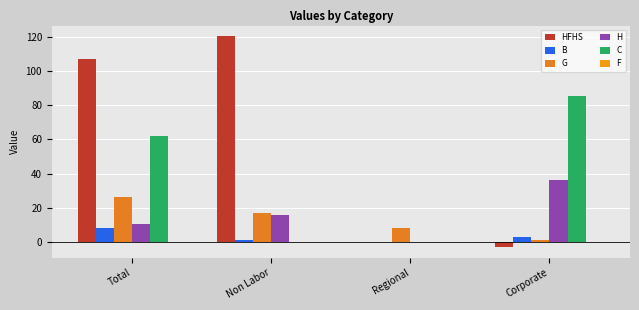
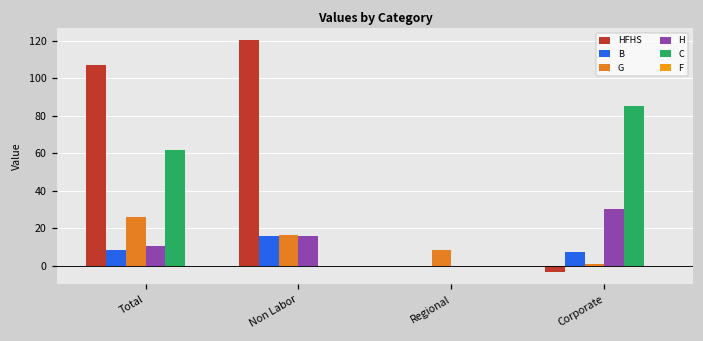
B, Non Labor: 1 -> 16
B, Corporate: 3 -> 7
H, Corporate: 36 -> 30
